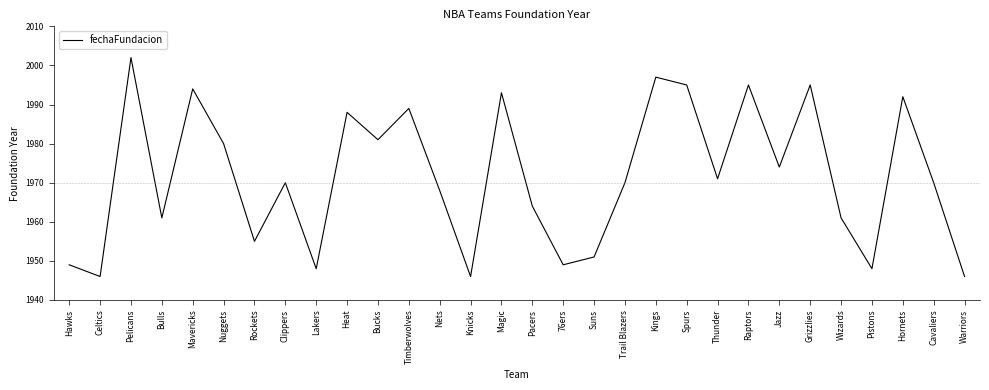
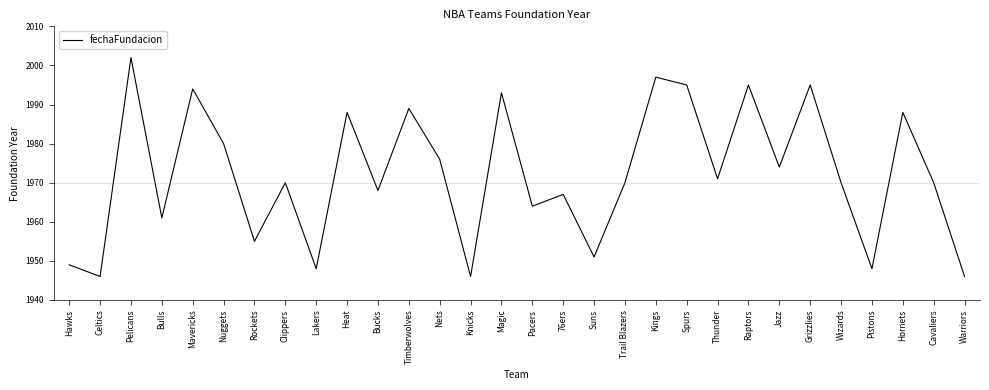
Bucks: 1981 -> 1968
Nets: 1968 -> 1976
76ers: 1949 -> 1967
Wizards: 1961 -> 1970
Hornets: 1992 -> 1988
